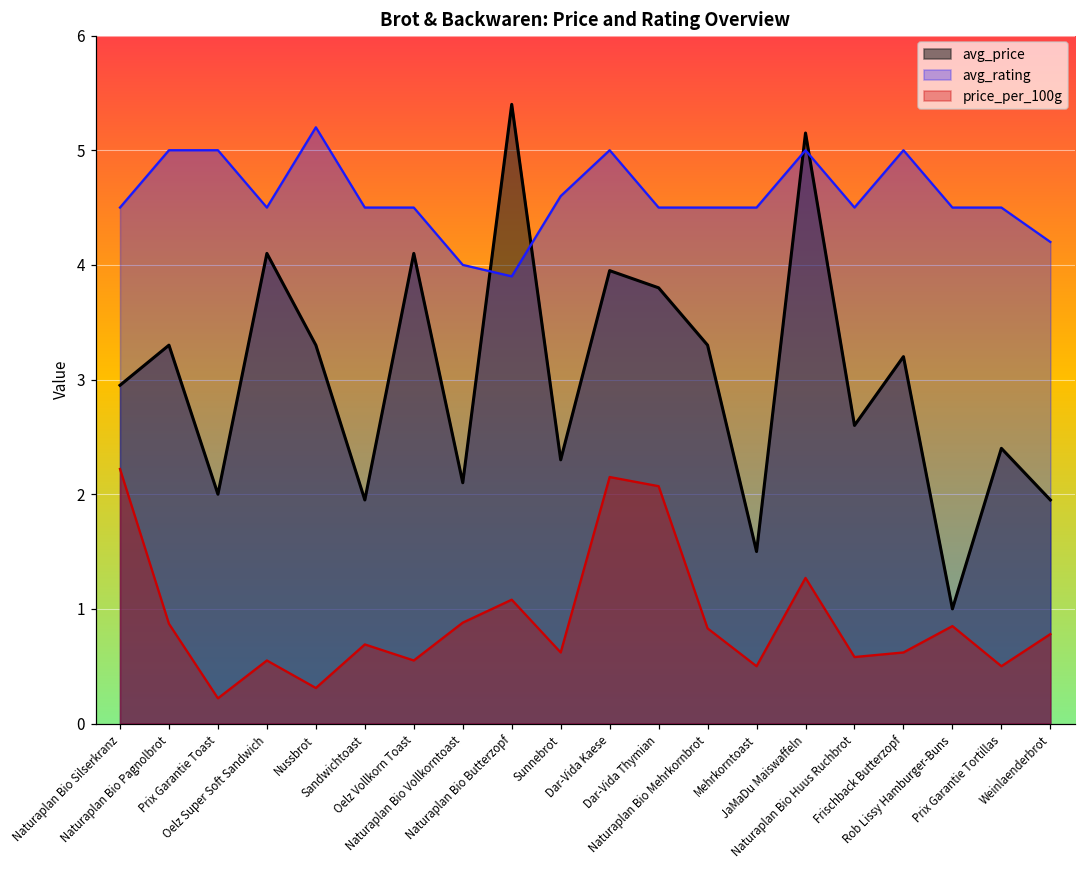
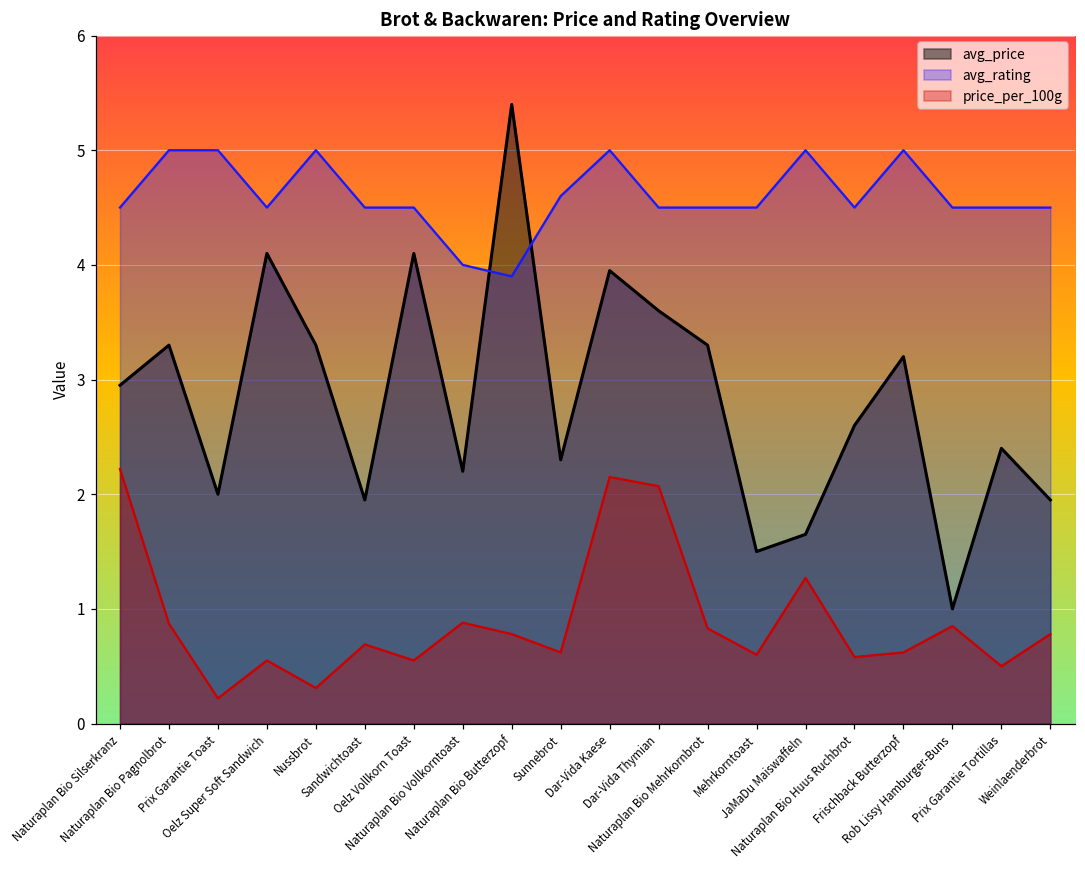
avg_rating, Nussbrot: 5.2 -> 5.0
avg_price, Naturaplan Bio Vollkorntoast: 2.1 -> 2.2
price_per_100g, Naturaplan Bio Butterzopf: 1.08 -> 0.78
avg_price, Dar-Vida Thymian: 3.8 -> 3.6
price_per_100g, Mehrkorntoast: 0.5 -> 0.6
avg_price, JaMaDu Maiswaffeln: 5.15 -> 1.65
avg_rating, Weinlaenderbrot: 4.2 -> 4.5
